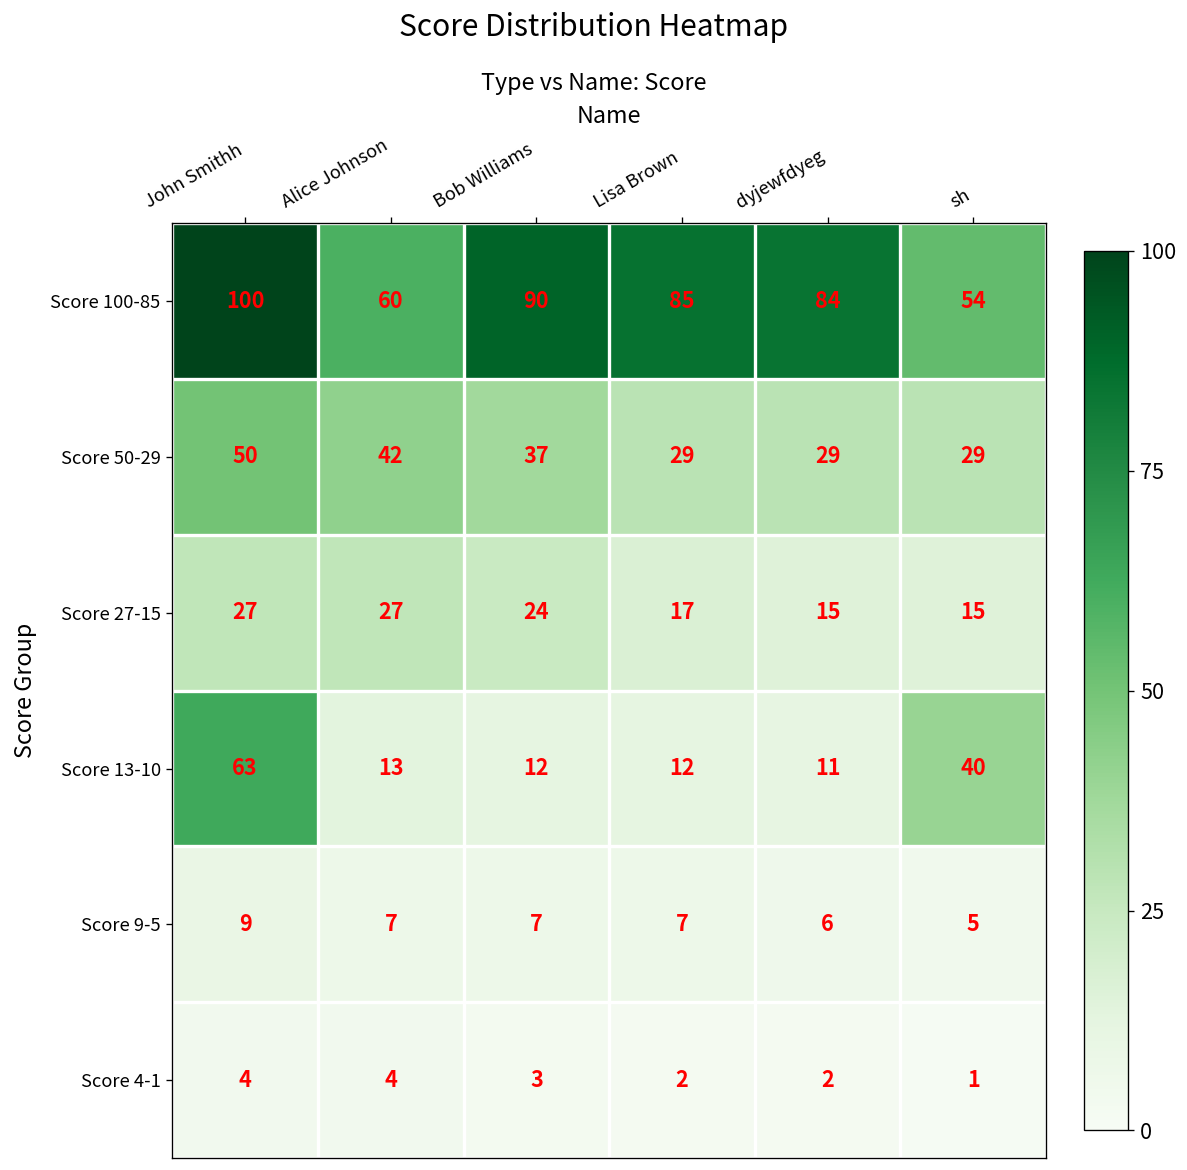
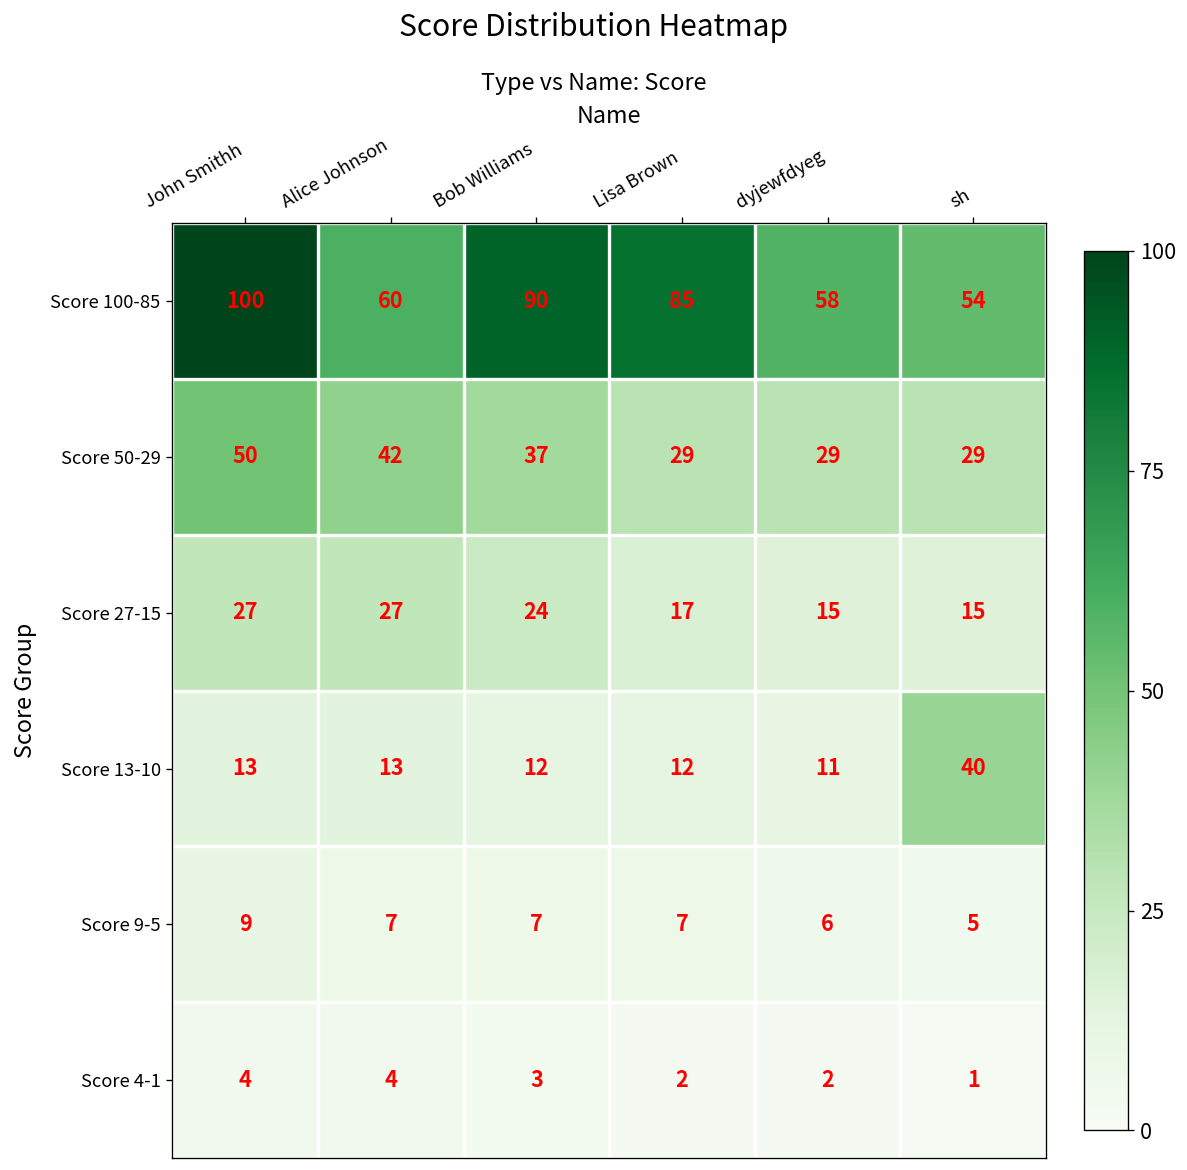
Score 100-85, dyjewfdyeg: 84 -> 58
Score 13-10, John Smithh: 63 -> 13
